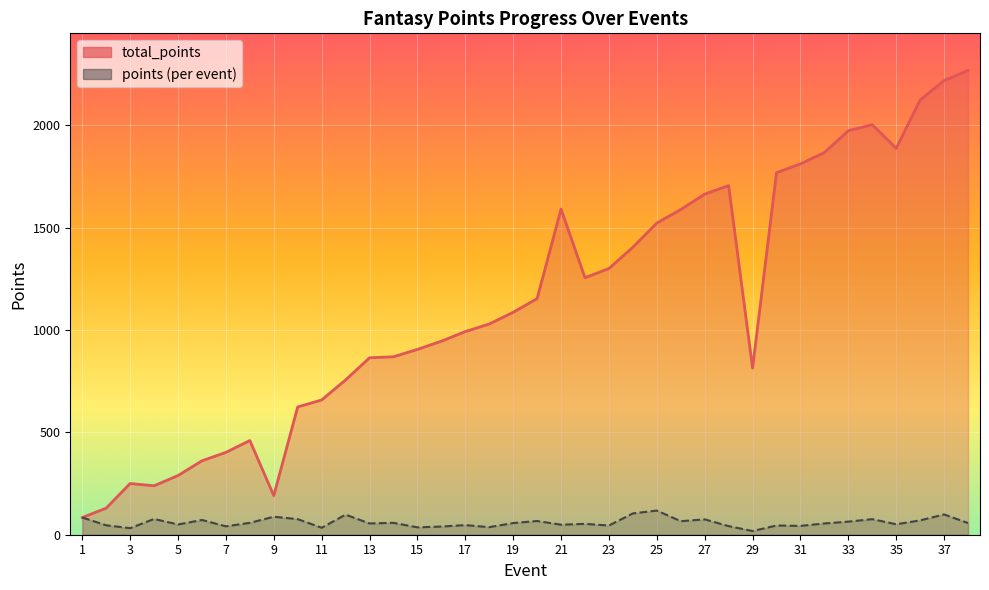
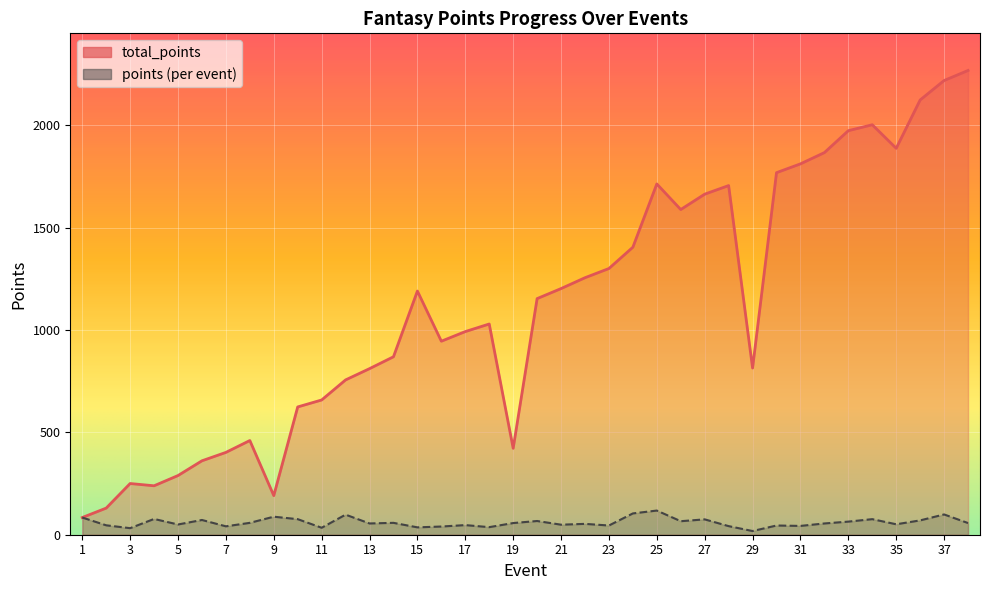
total_points, 13: 860 -> 810
total_points, 15: 910 -> 1190
total_points, 19: 1090 -> 420
total_points, 21: 1590 -> 1200
total_points, 25: 1520 -> 1710
